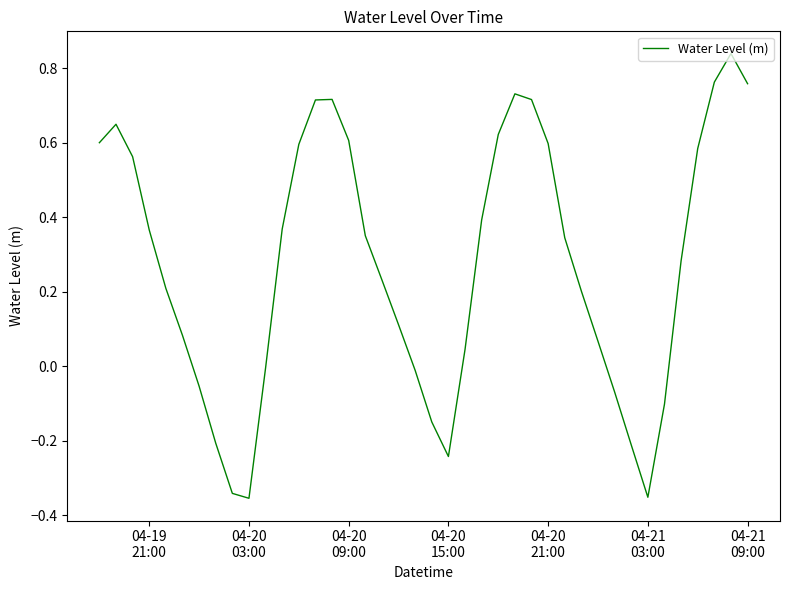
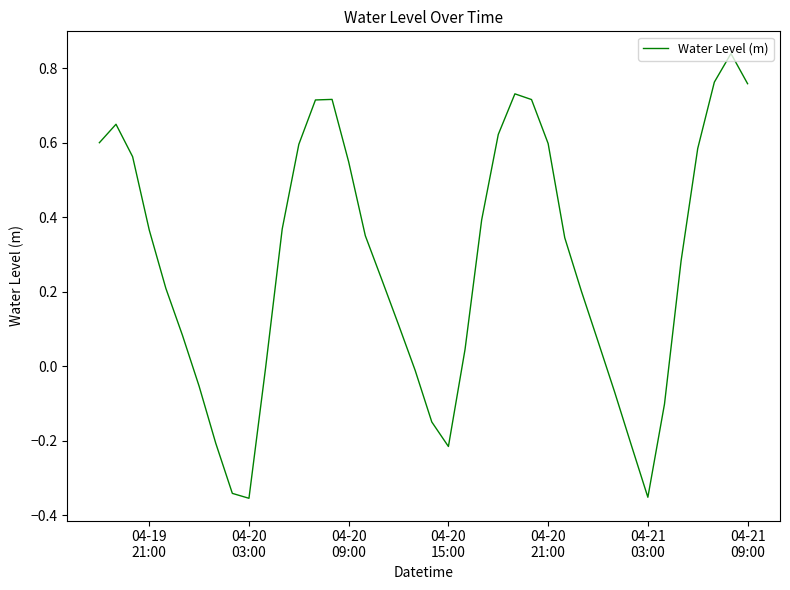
04-20 09:00: 0.61 -> 0.55
04-20 15:00: -0.24 -> -0.22
